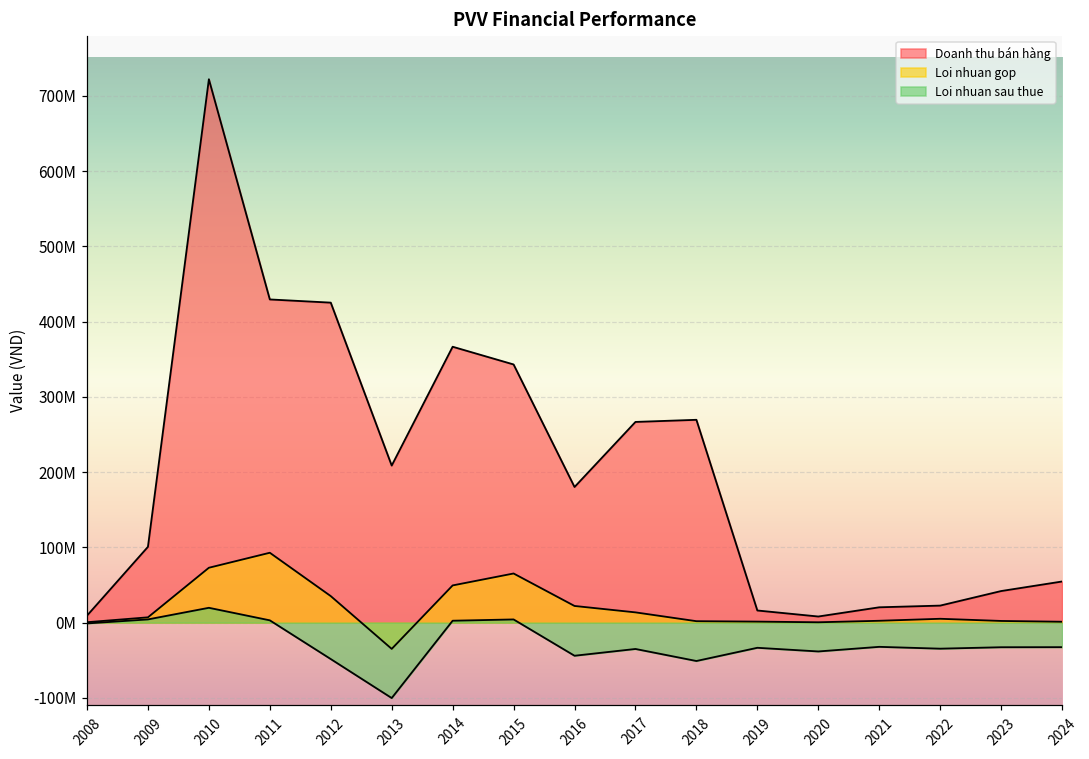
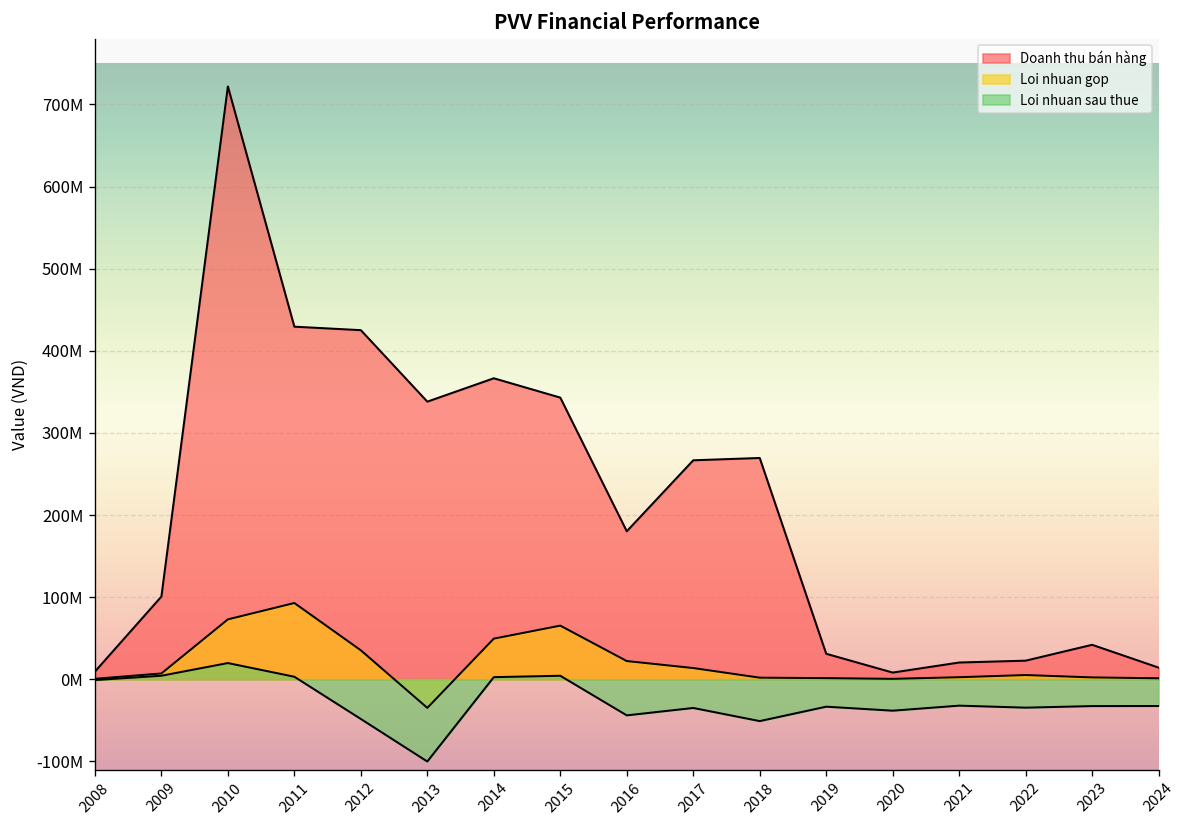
Doanh thu bán hàng, 2013: 210000000 -> 340000000
Doanh thu bán hàng, 2019: 20000000 -> 30000000
Doanh thu bán hàng, 2024: 50000000 -> 10000000
